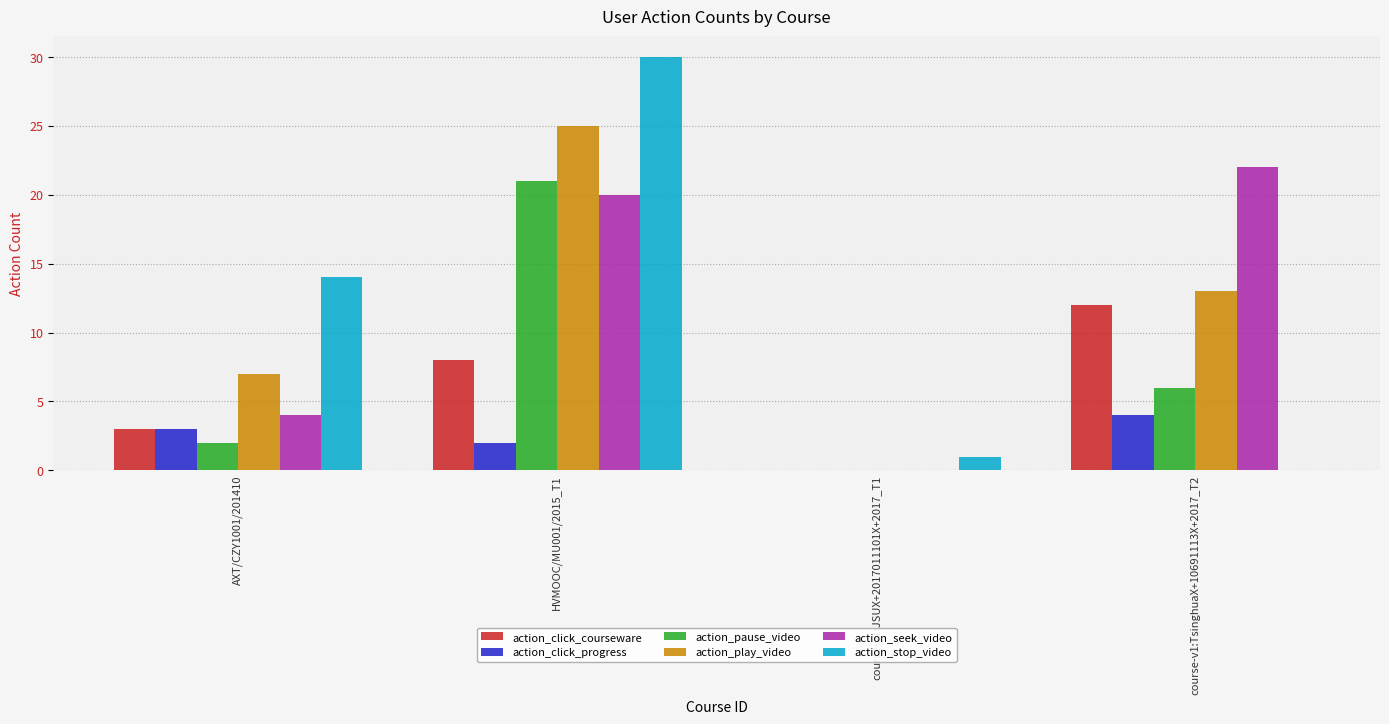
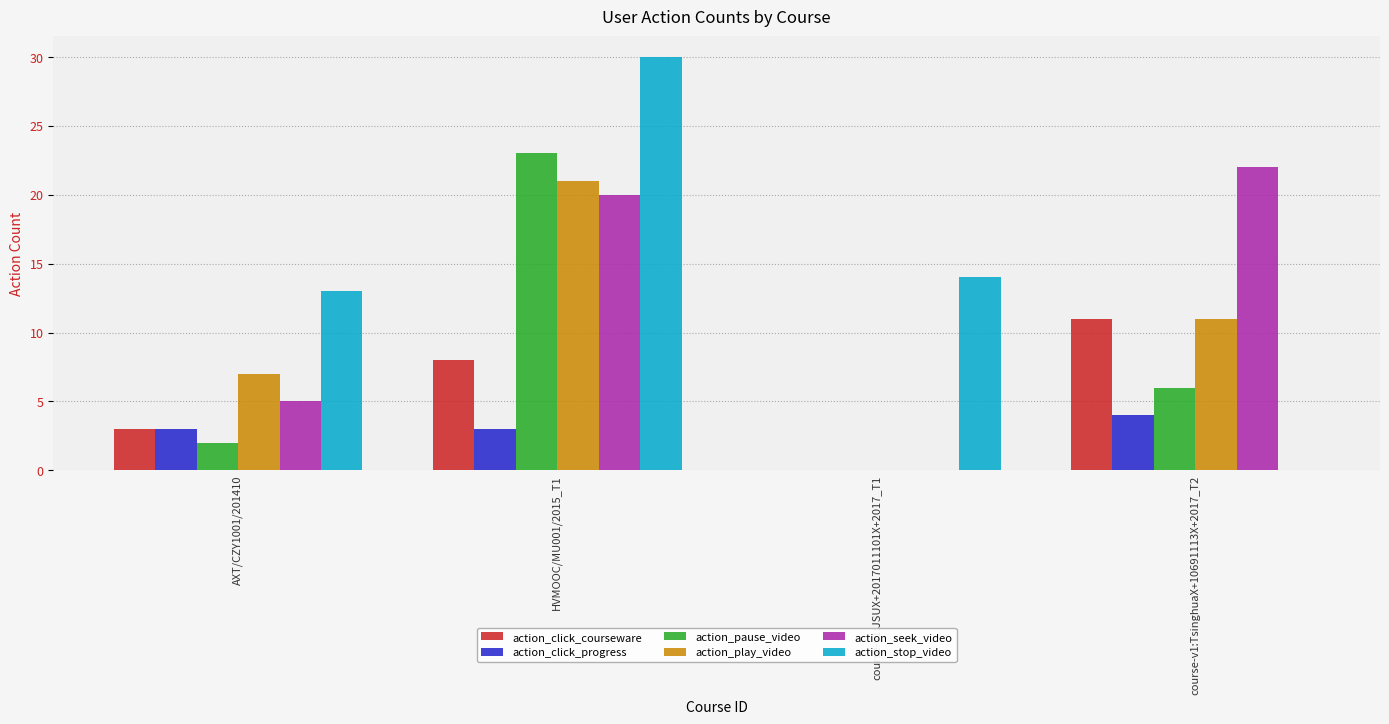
action_seek_video, AXT/CZY1001/201410: 4 -> 5
action_stop_video, AXT/CZY1001/201410: 14 -> 13
action_click_progress, HVMOOC/MU001/2015_T1: 2 -> 3
action_pause_video, HVMOOC/MU001/2015_T1: 21 -> 23
action_play_video, HVMOOC/MU001/2015_T1: 25 -> 21
action_stop_video, course-v1:JSUX+2017011101X+2017_T1: 1 -> 14
action_click_courseware, course-v1:TsinghuaX+10691113X+2017_T2: 12 -> 11
action_play_video, course-v1:TsinghuaX+10691113X+2017_T2: 13 -> 11
